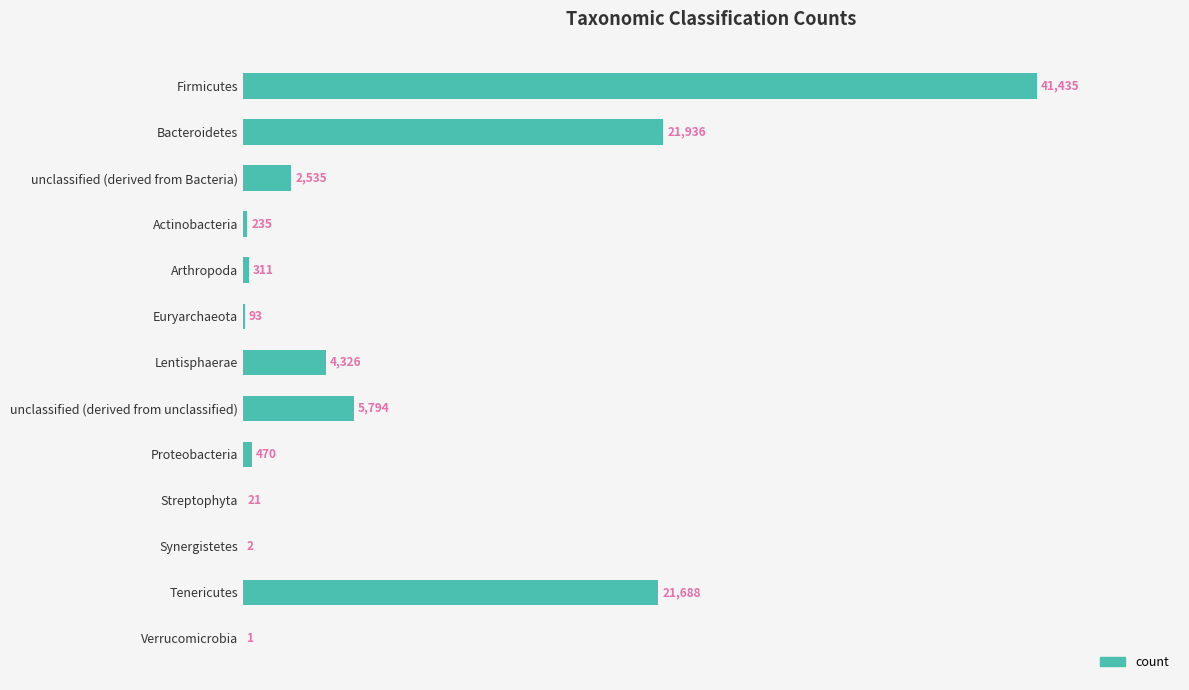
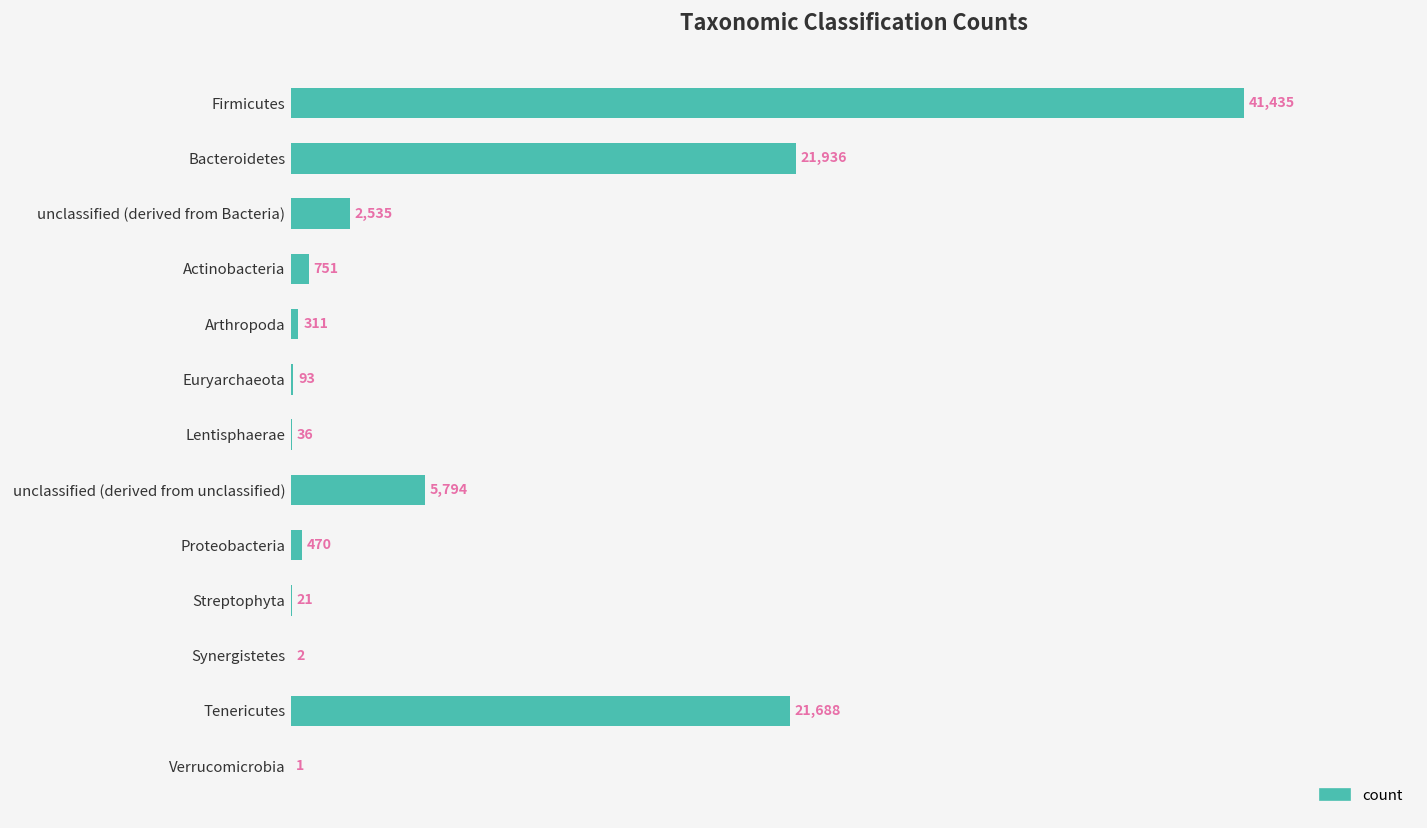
Actinobacteria: 235 -> 751
Lentisphaerae: 4,326 -> 36
